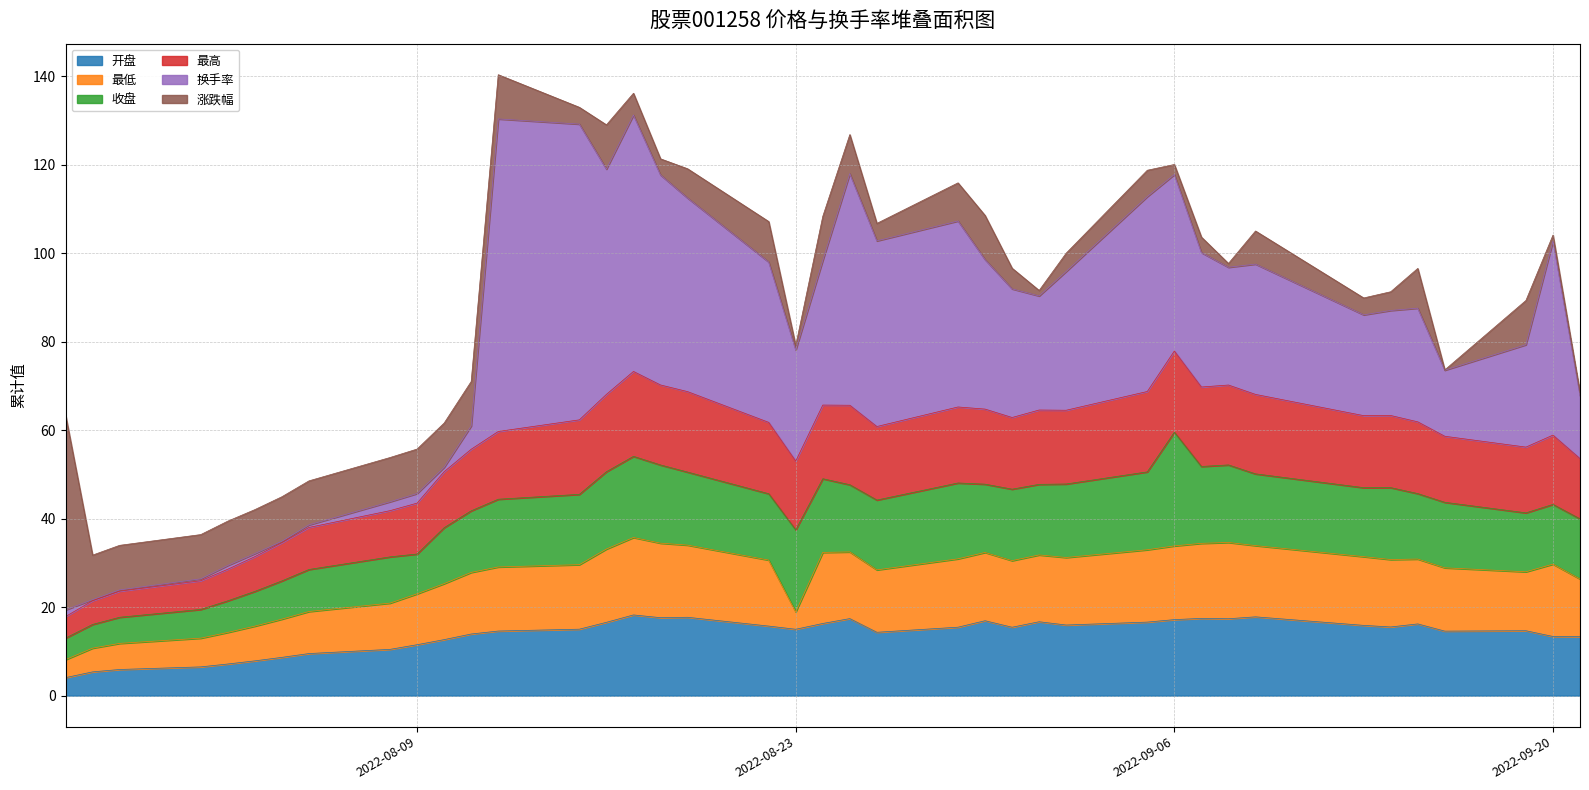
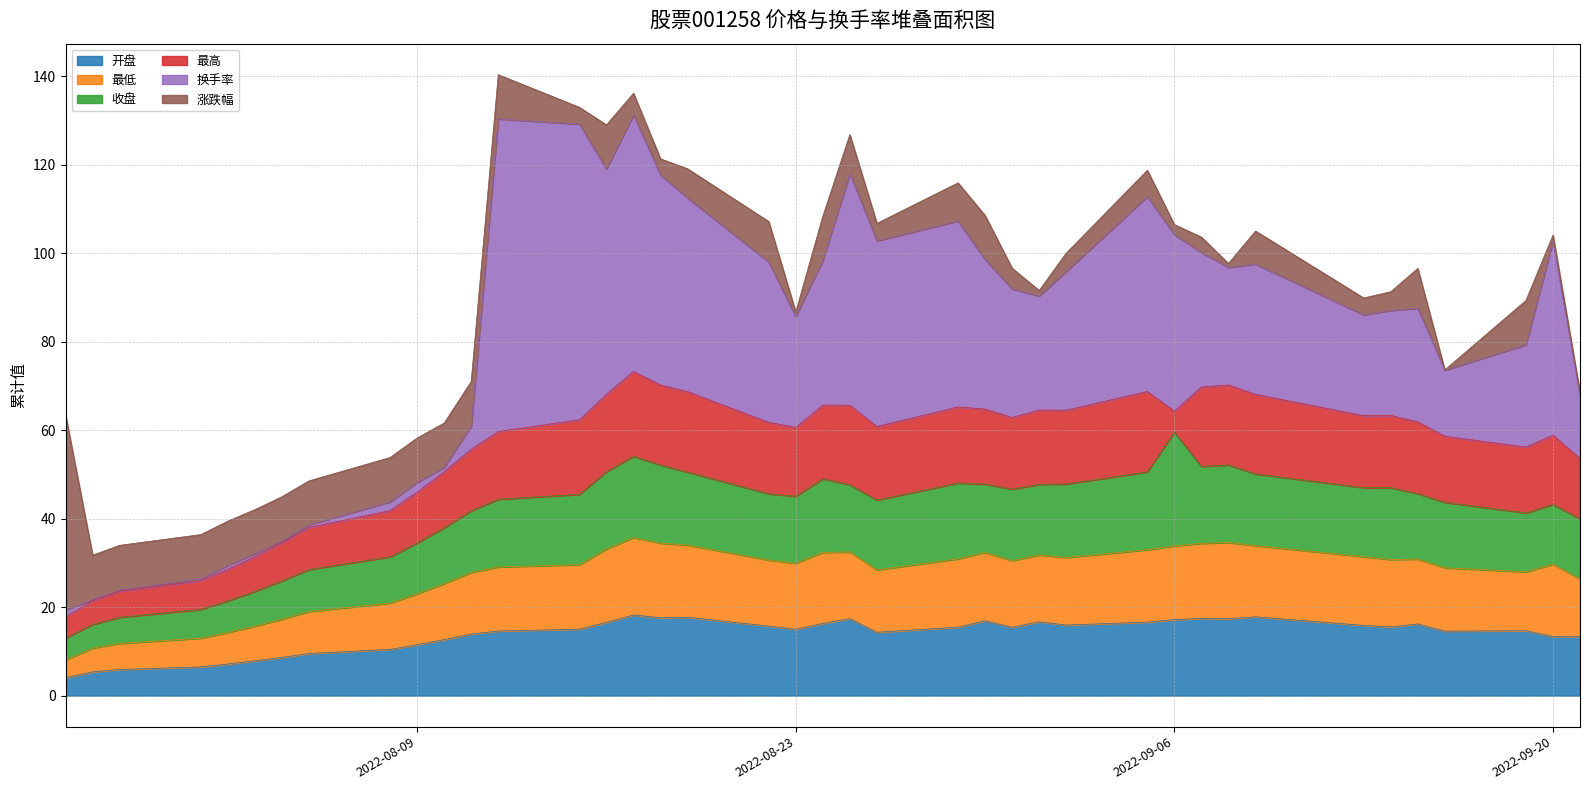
收盘, 2022-08-09: 9 -> 12
最低, 2022-08-23: 4 -> 15
收盘, 2022-08-23: 19 -> 15
最高, 2022-09-06: 18 -> 5
